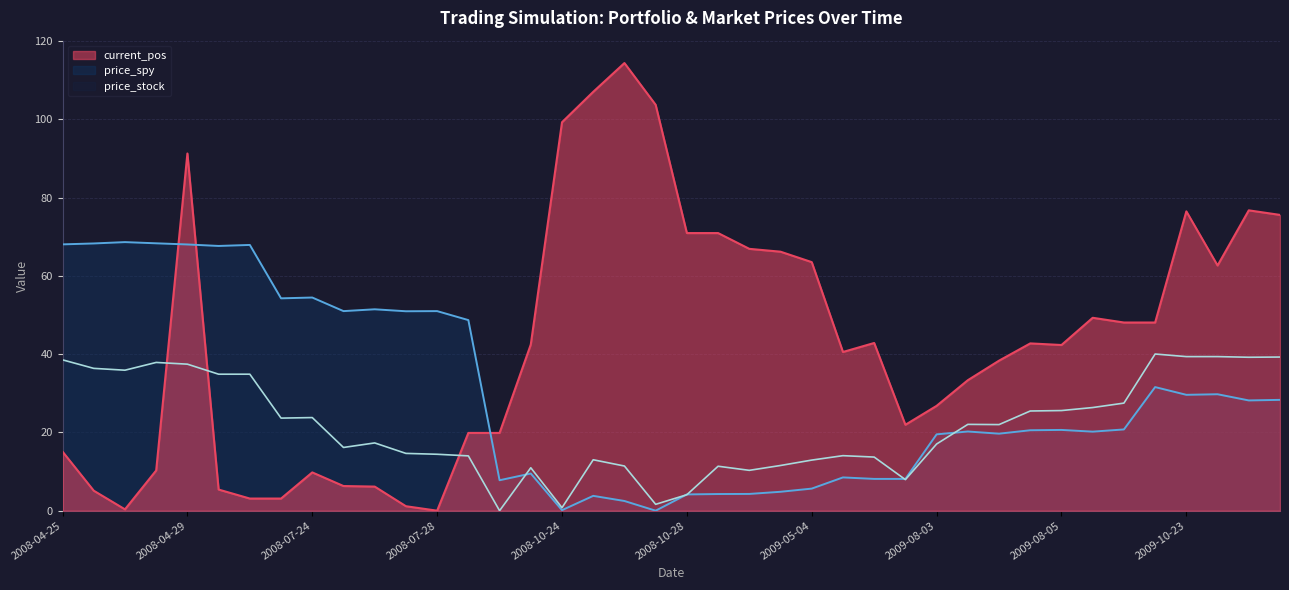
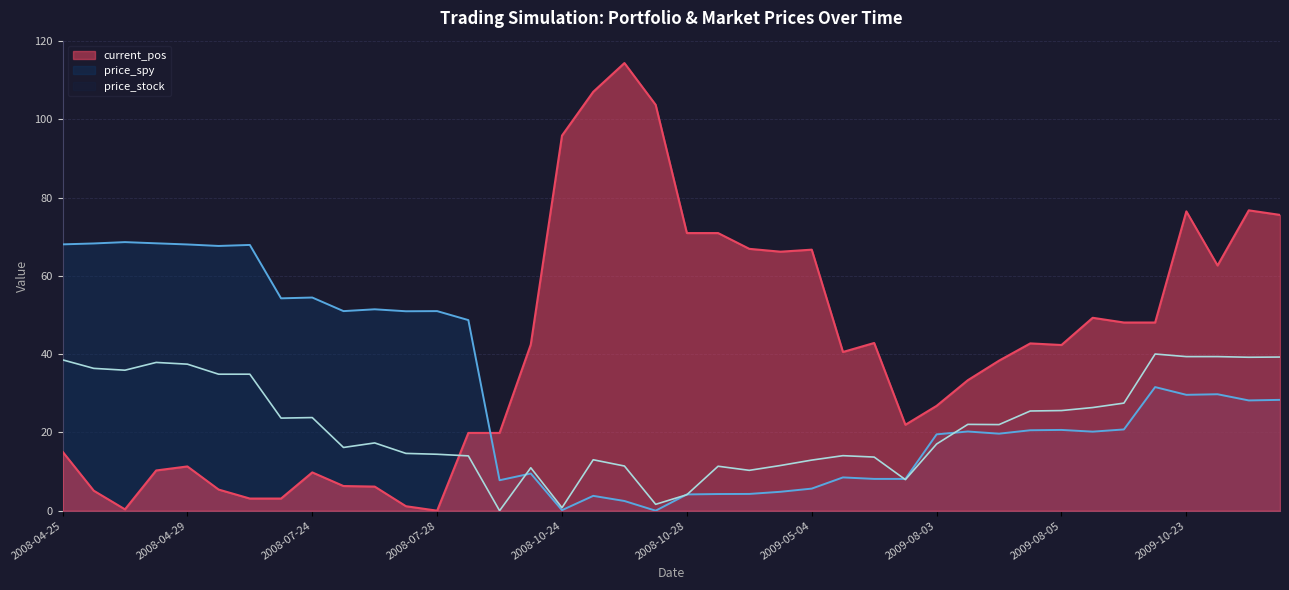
current_pos, 2008-04-29: 91 -> 11
current_pos, 2008-10-24: 99 -> 96
current_pos, 2009-05-04: 64 -> 67
